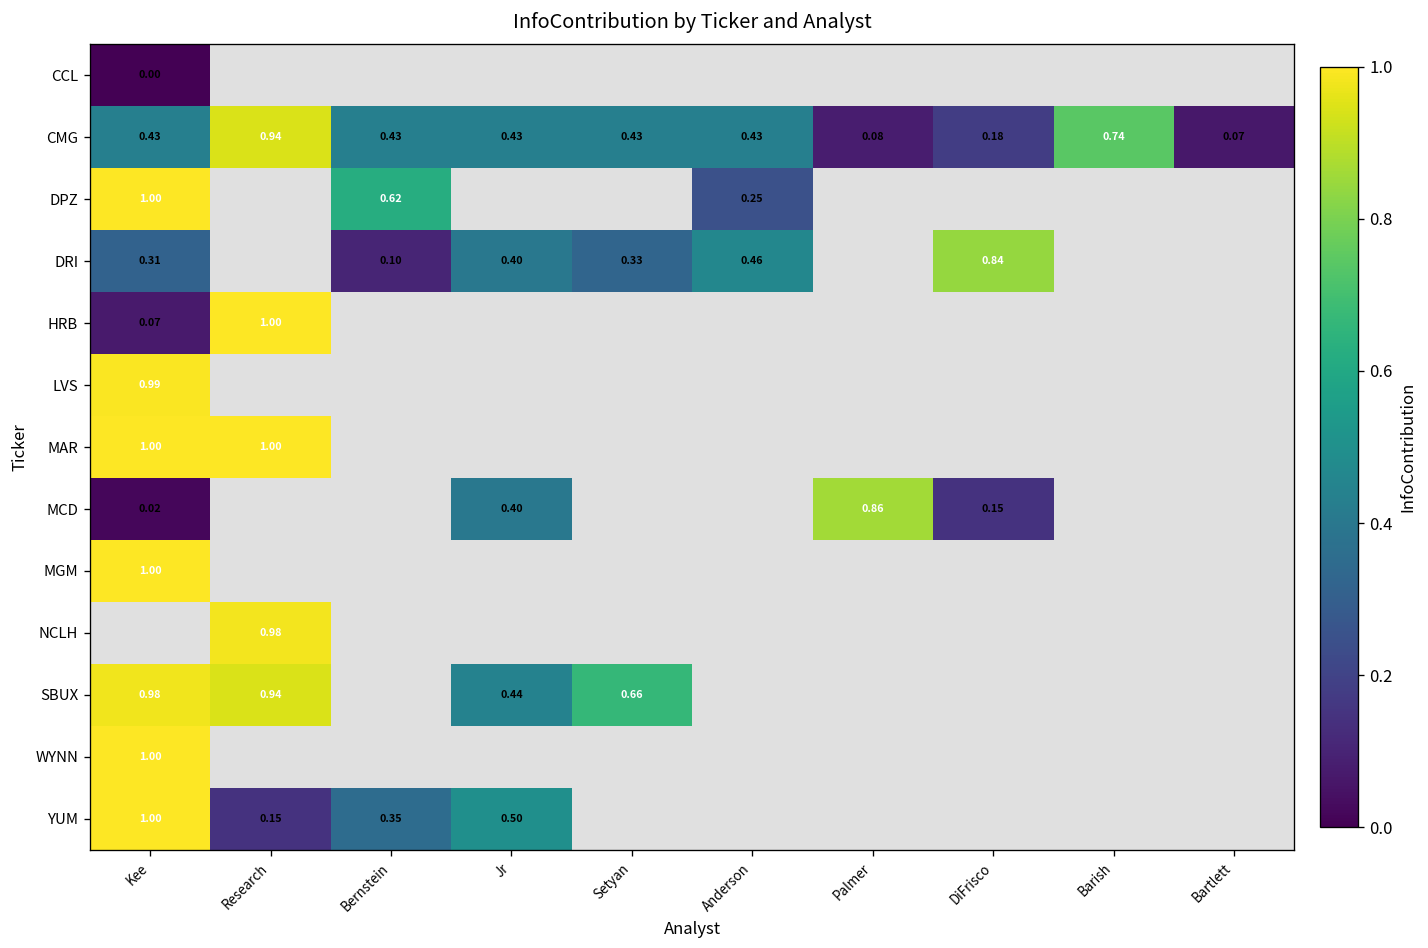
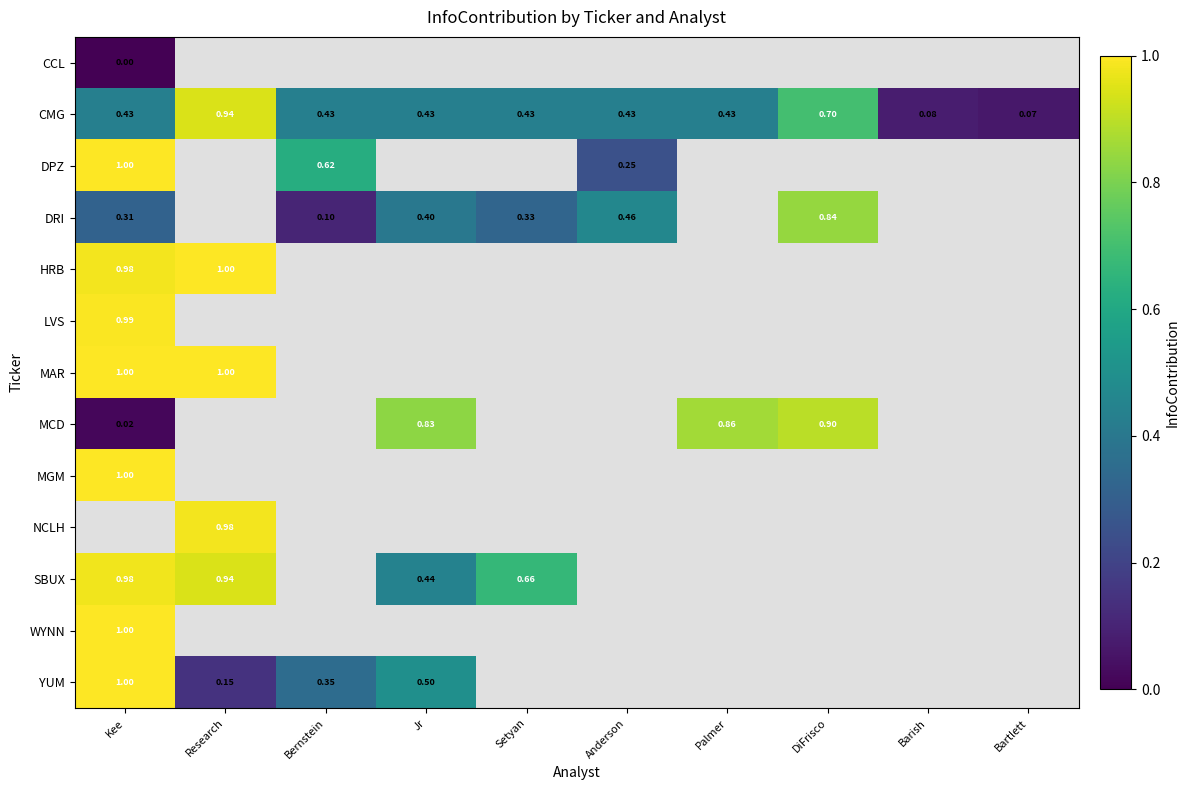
CMG, Palmer: 0.08 -> 0.43
CMG, DiFrisco: 0.18 -> 0.70
CMG, Barish: 0.74 -> 0.08
HRB, Kee: 0.07 -> 0.98
MCD, Jr: 0.40 -> 0.83
MCD, DiFrisco: 0.15 -> 0.90
